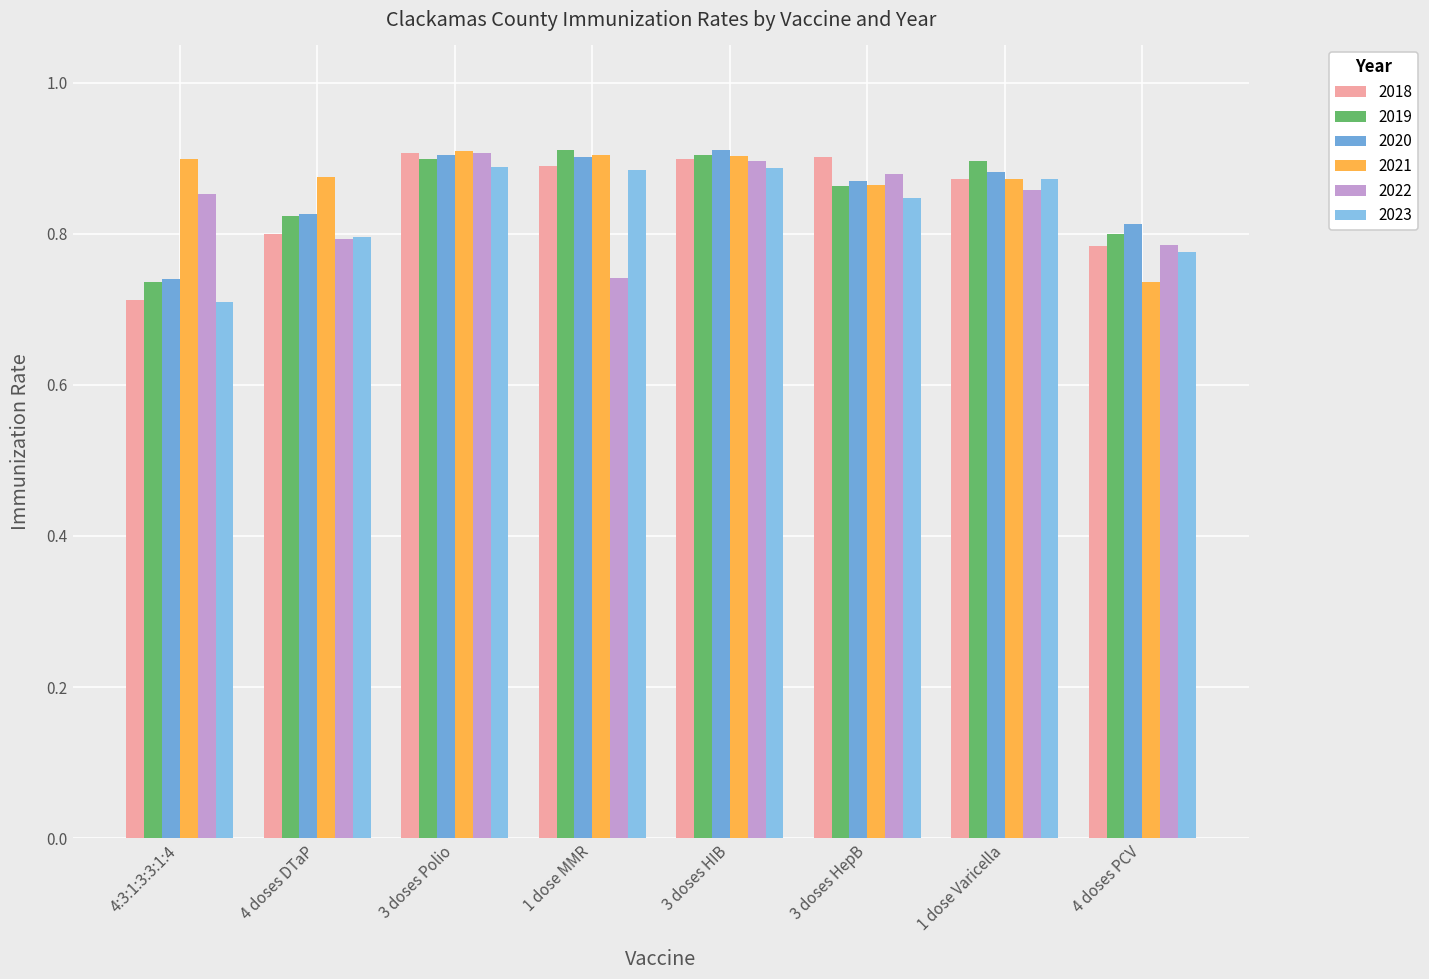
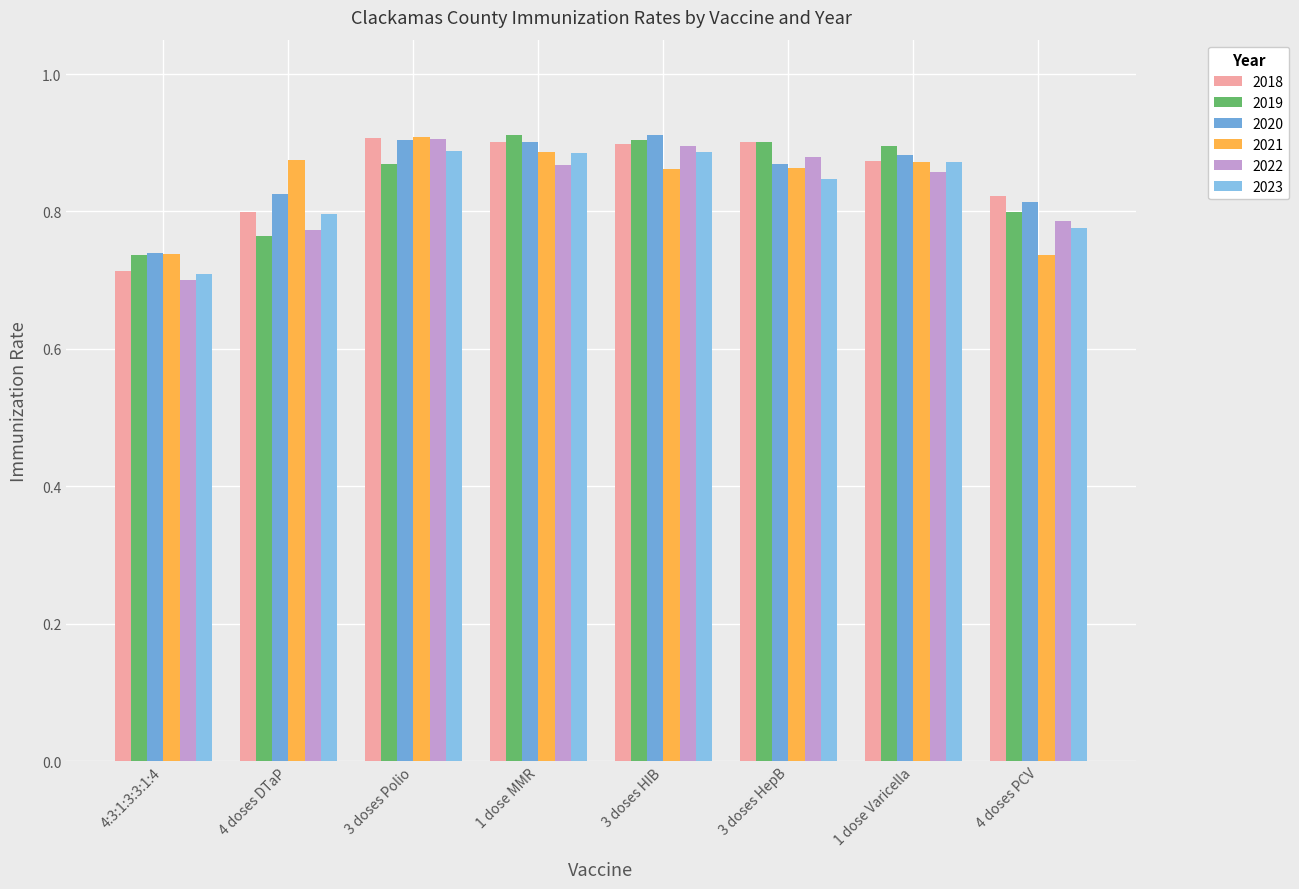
2021, 4:3:1:3:3:1:4: 0.90 -> 0.74
2022, 4:3:1:3:3:1:4: 0.85 -> 0.70
2019, 4 doses DTaP: 0.82 -> 0.76
2022, 4 doses DTaP: 0.79 -> 0.77
2019, 3 doses Polio: 0.90 -> 0.87
2018, 1 dose MMR: 0.89 -> 0.90
2021, 1 dose MMR: 0.90 -> 0.89
2022, 1 dose MMR: 0.74 -> 0.87
2021, 3 doses HIB: 0.90 -> 0.86
2019, 3 doses HepB: 0.86 -> 0.90
2018, 4 doses PCV: 0.78 -> 0.82
